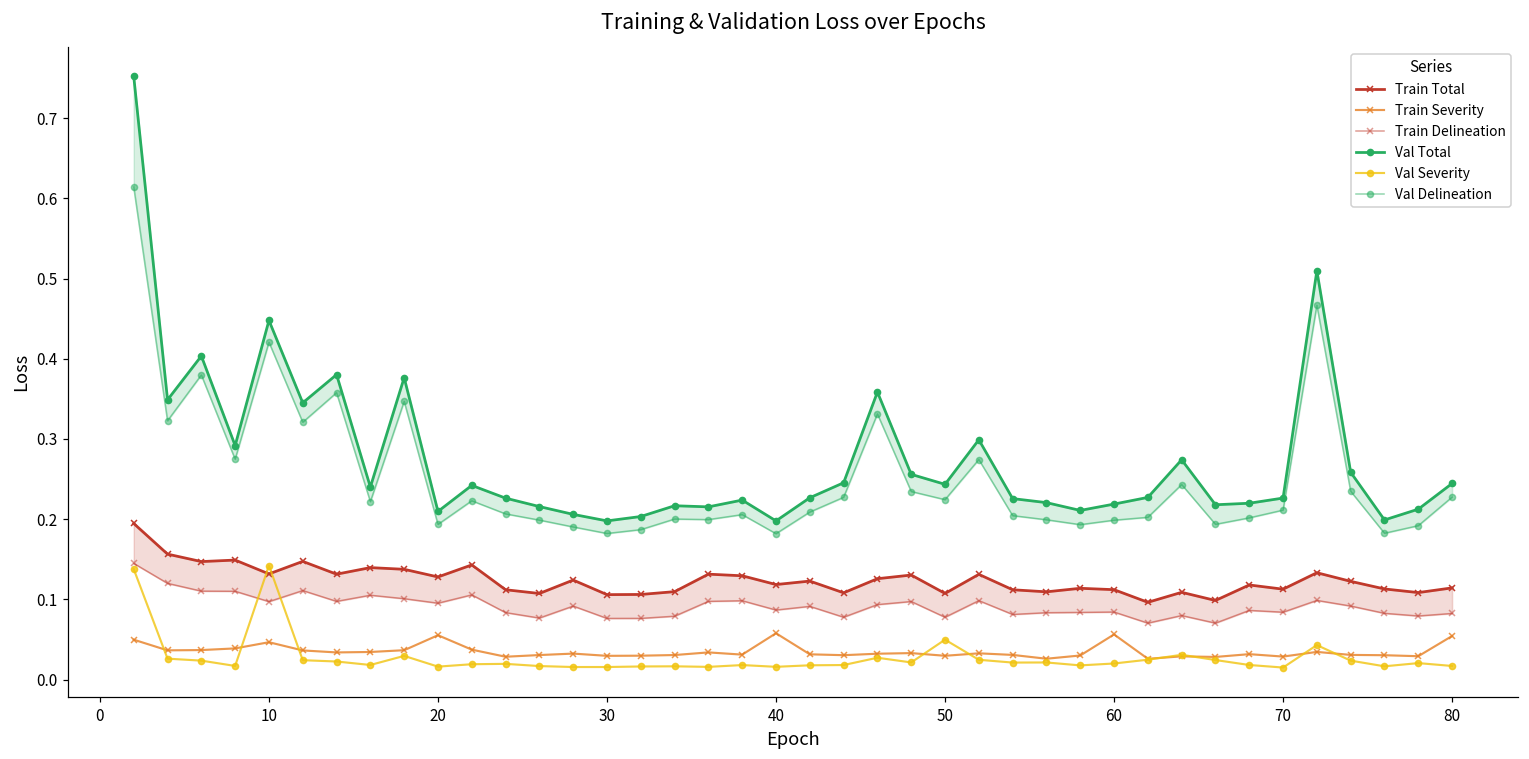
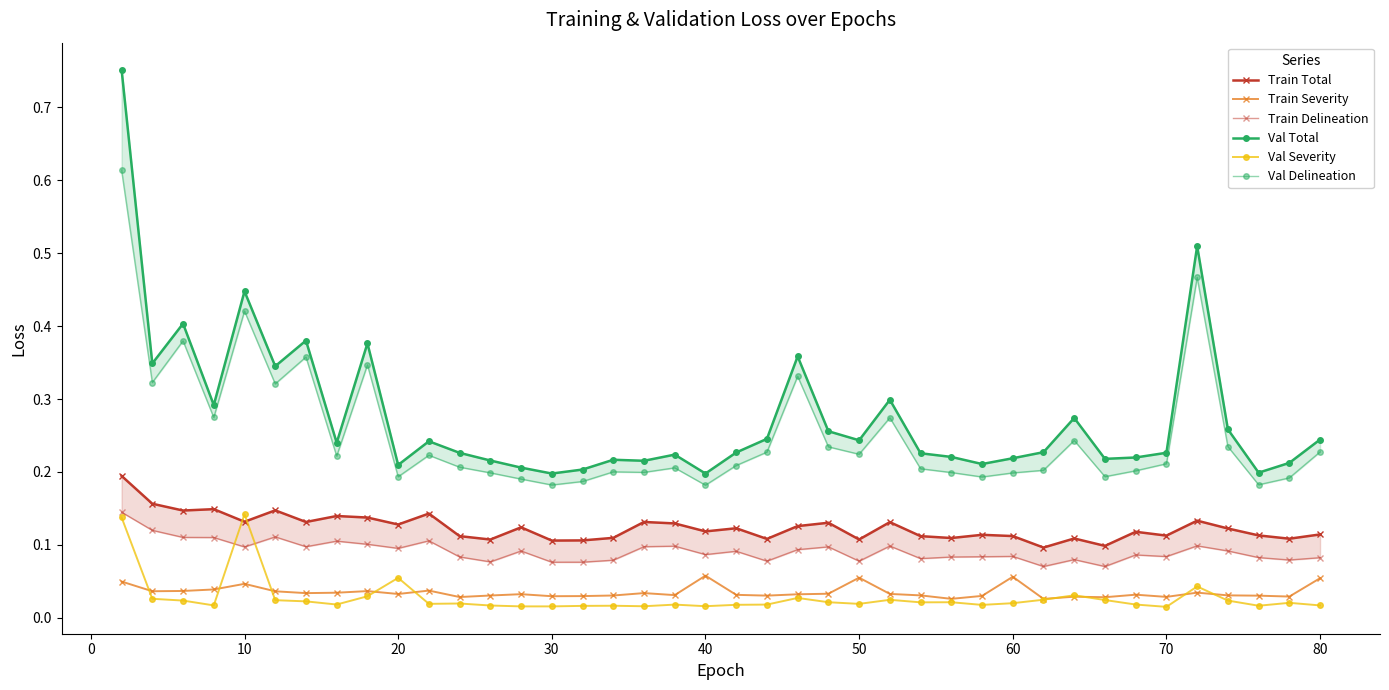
Train Severity, 20: 0.06 -> 0.03
Val Severity, 20: 0.02 -> 0.05
Train Severity, 50: 0.03 -> 0.06
Val Severity, 50: 0.05 -> 0.02
